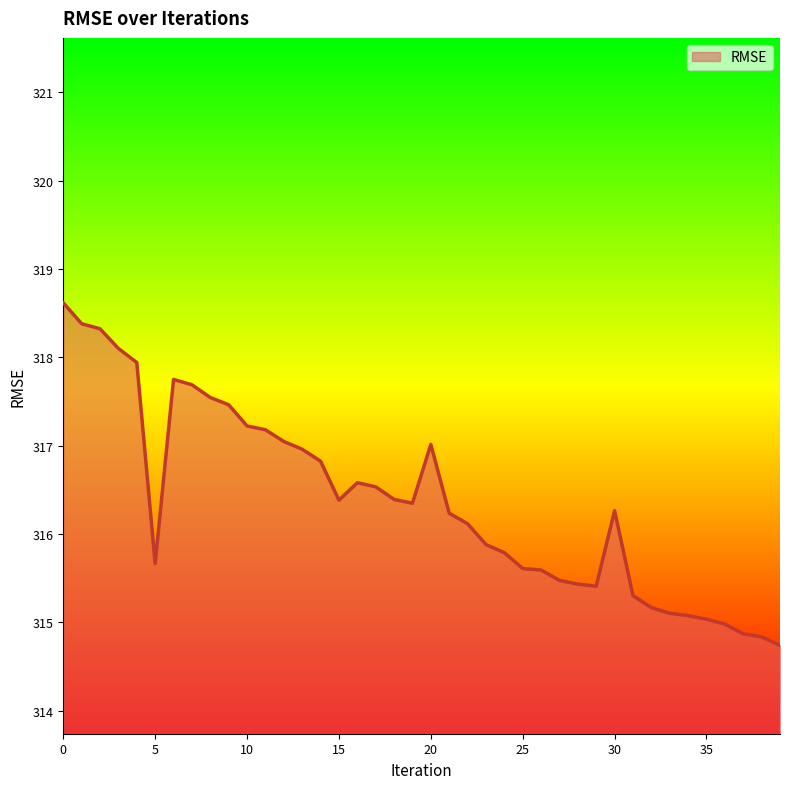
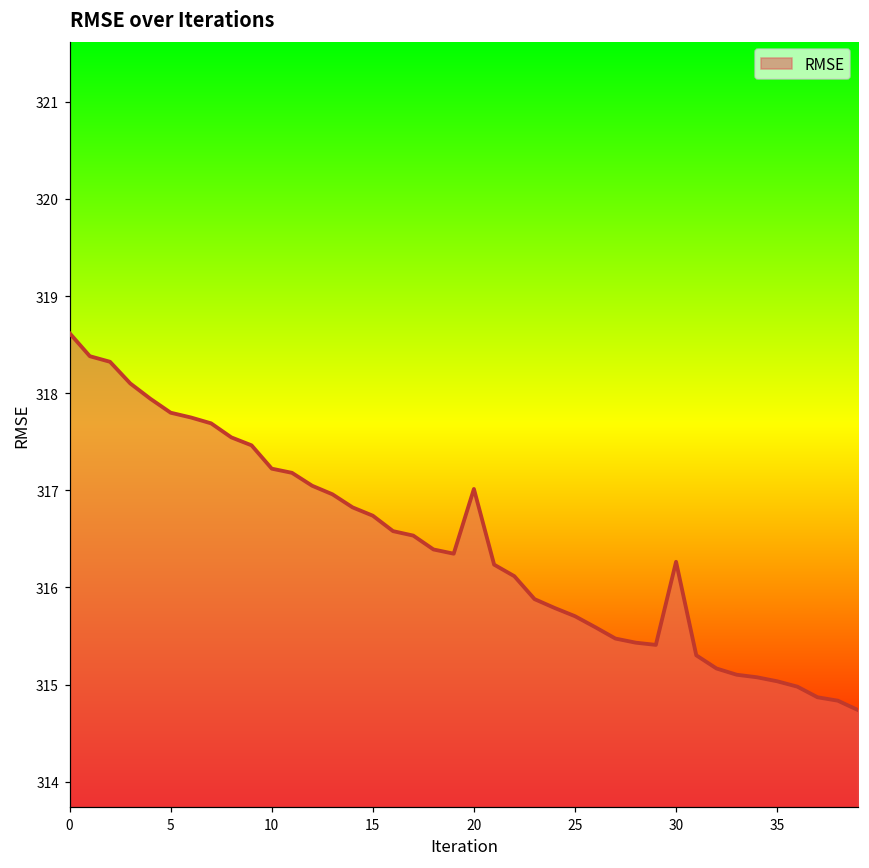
5: 315.7 -> 317.8
15: 316.4 -> 316.7
25: 315.6 -> 315.7
